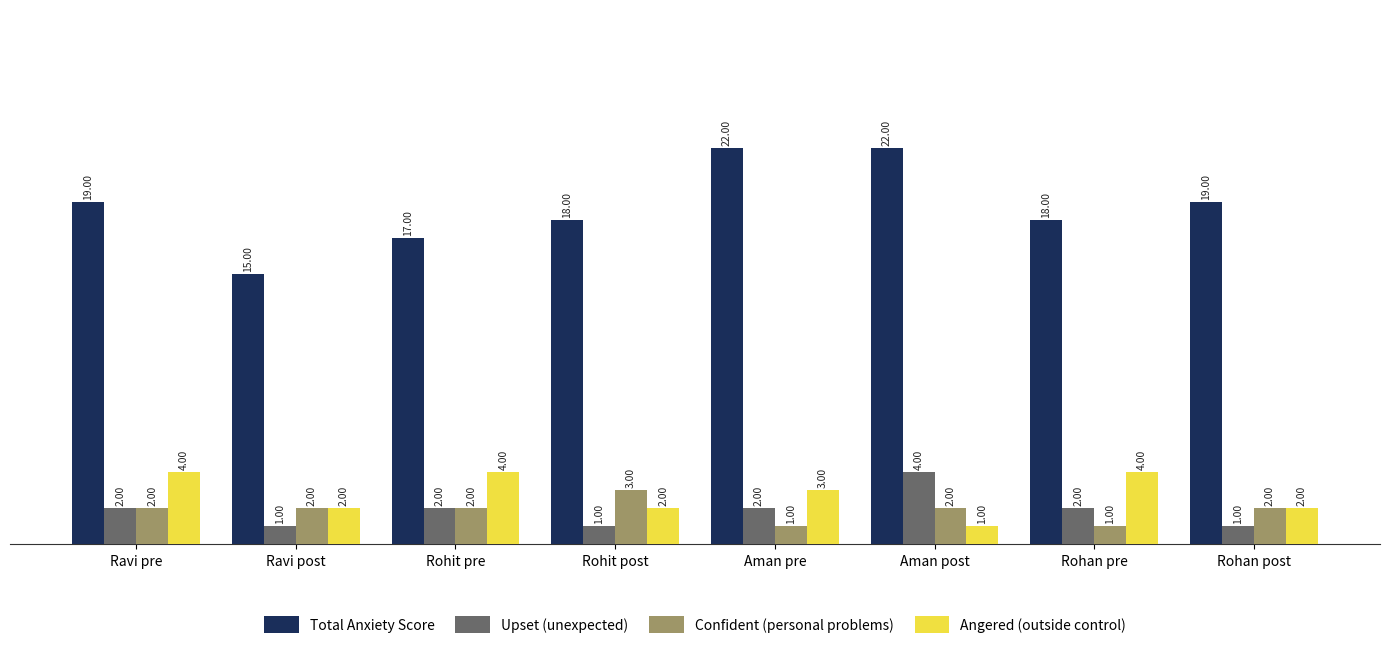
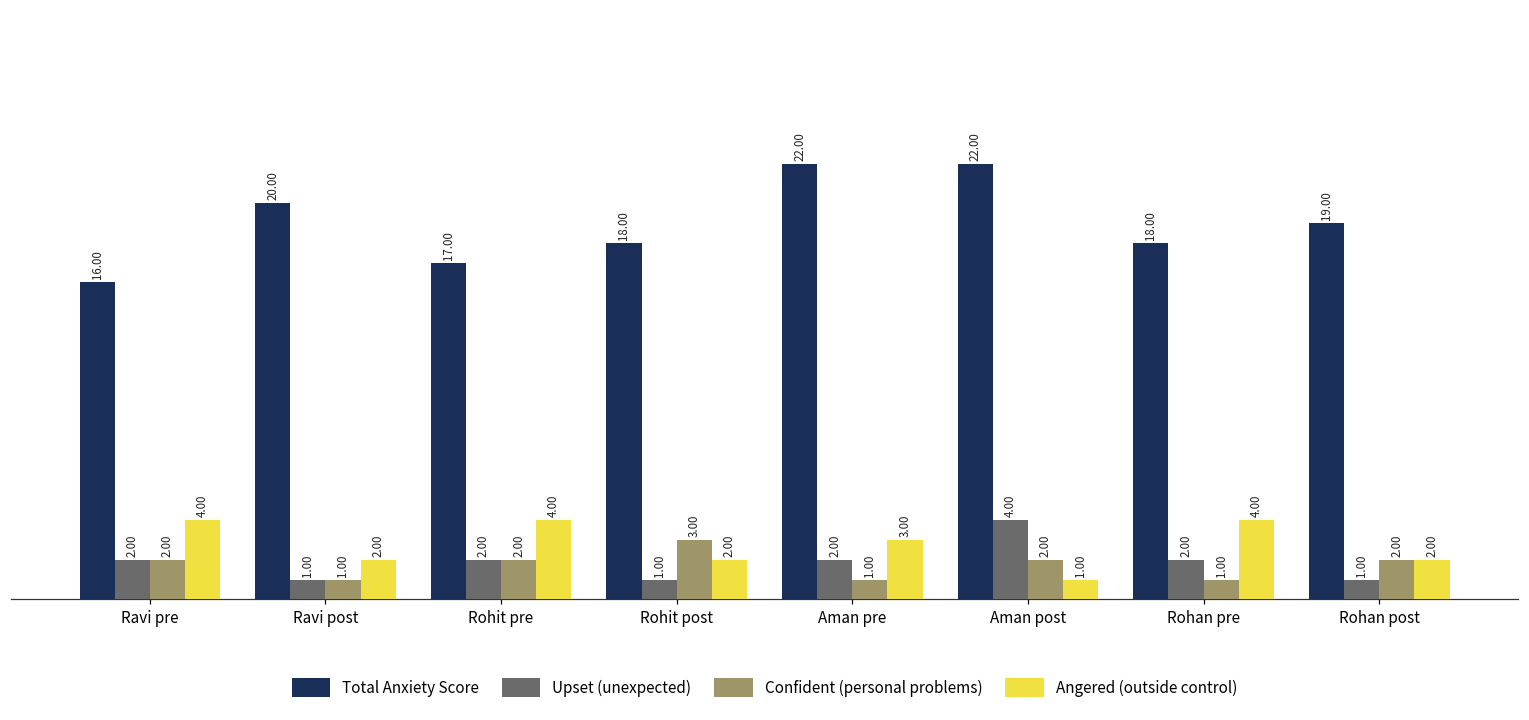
Total Anxiety Score, Ravi pre: 19.00 -> 16.00
Total Anxiety Score, Ravi post: 15.00 -> 20.00
Confident (personal problems), Ravi post: 2.00 -> 1.00
